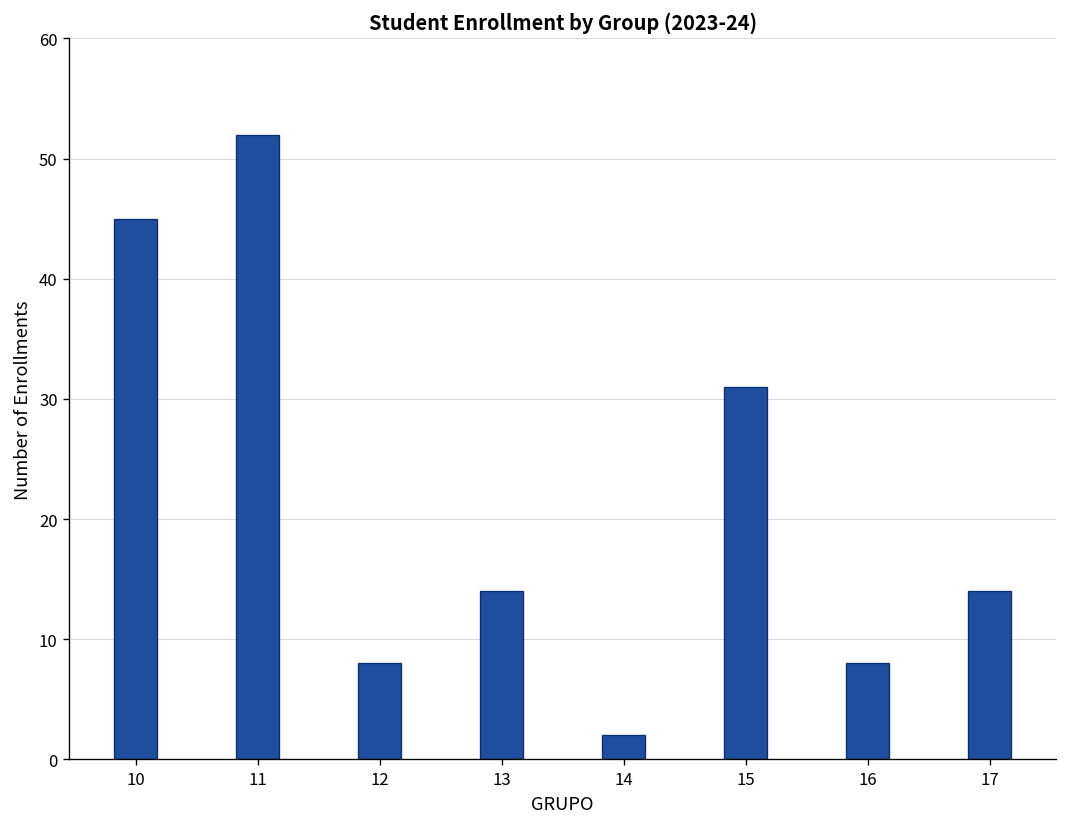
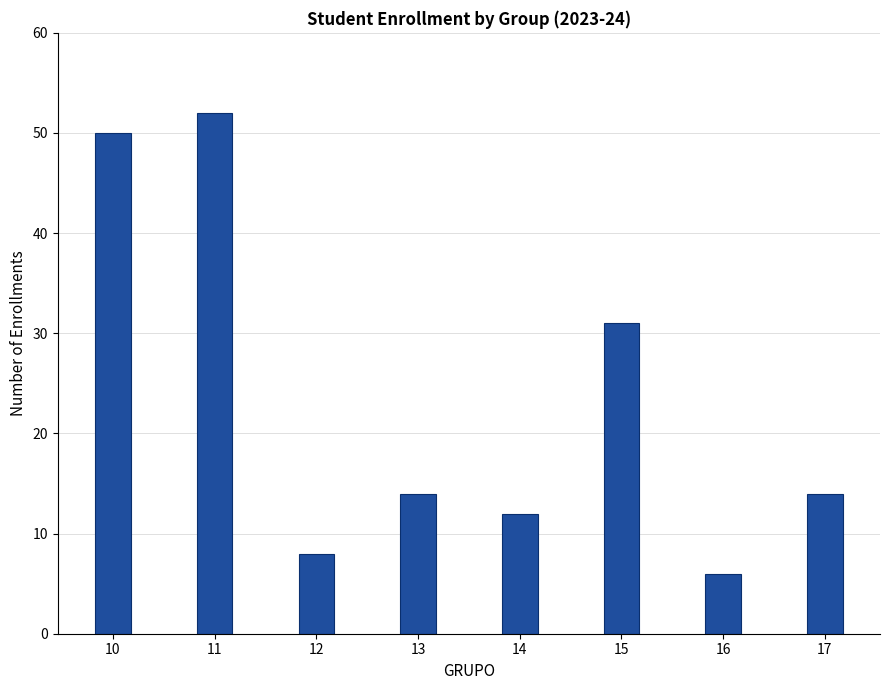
10: 45 -> 50
14: 2 -> 12
16: 8 -> 6
